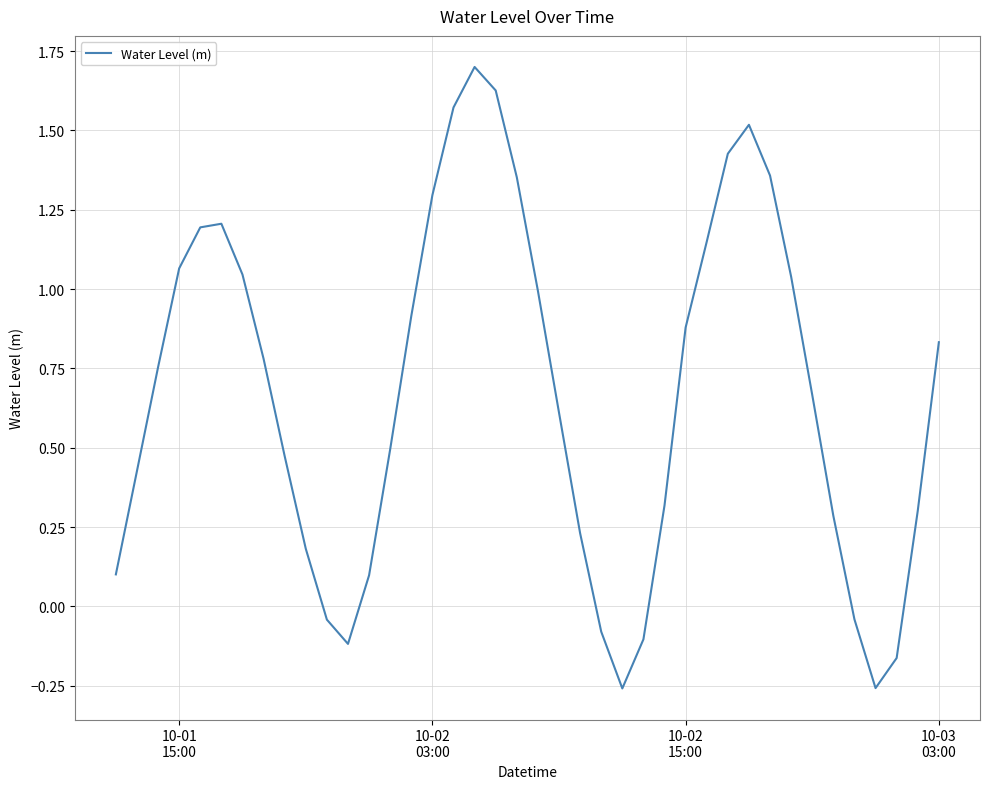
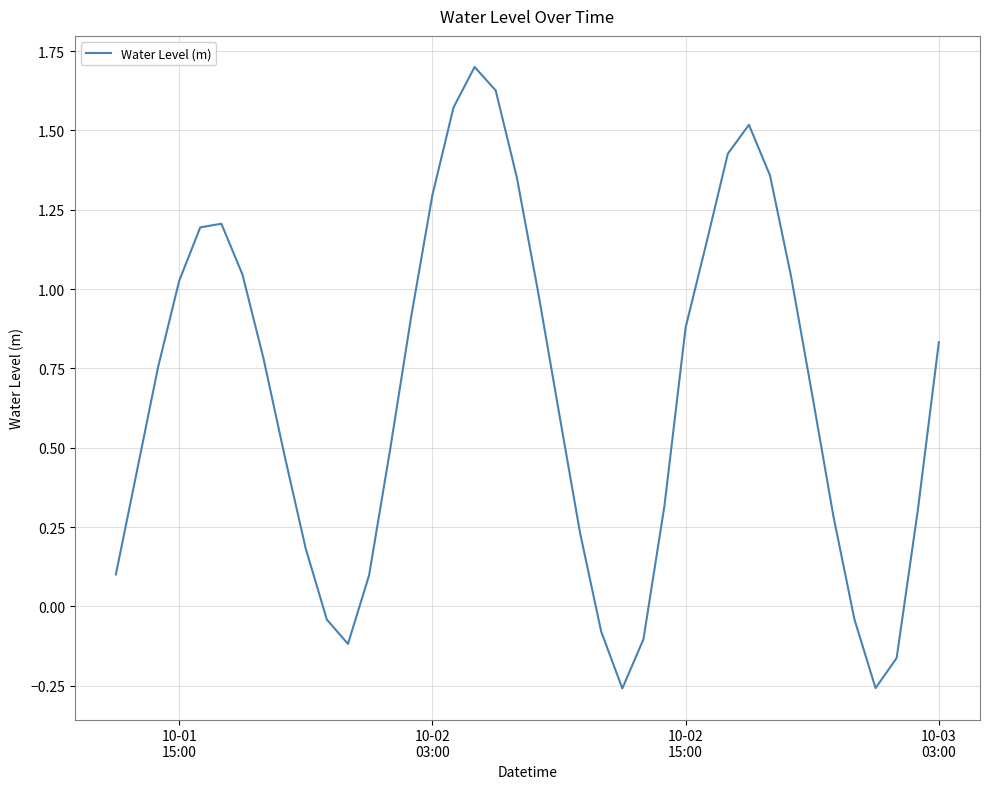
10-01 15:00: 1.07 -> 1.03
